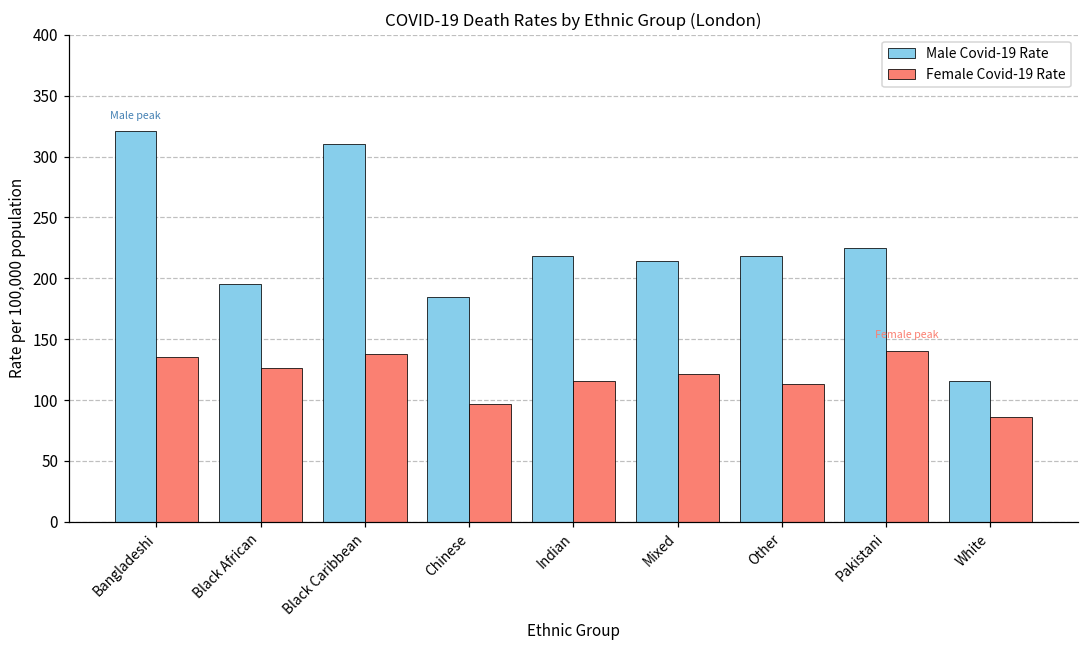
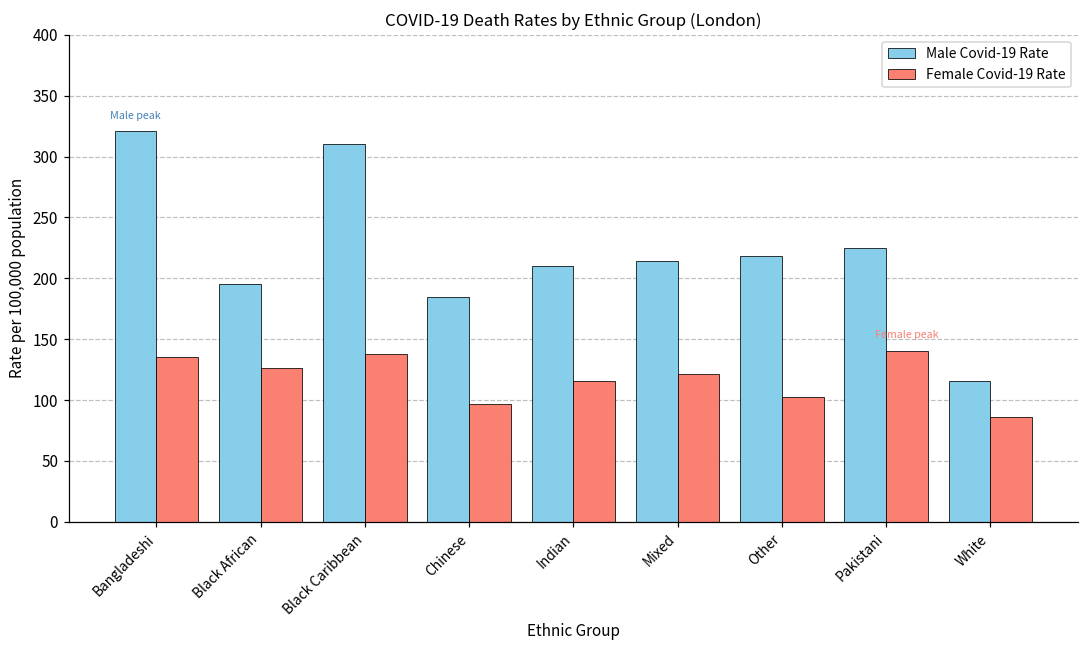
Male Covid-19 Rate, Indian: 219 -> 210
Female Covid-19 Rate, Other: 114 -> 102
